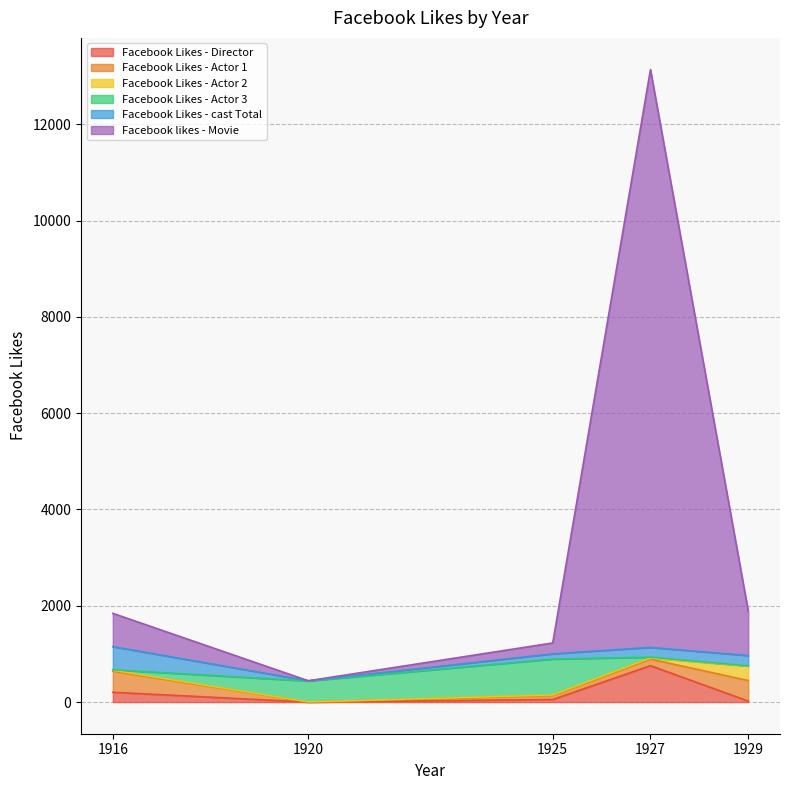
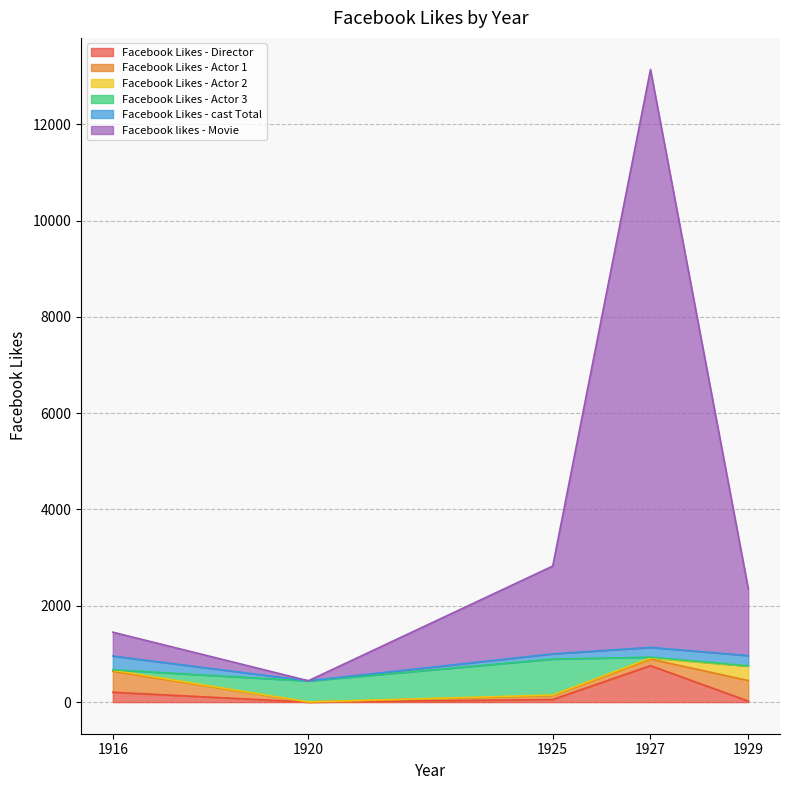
Facebook Likes - cast Total, 1916: 500 -> 300
Facebook likes - Movie, 1916: 700 -> 500
Facebook likes - Movie, 1925: 200 -> 1800
Facebook likes - Movie, 1929: 900 -> 1400
